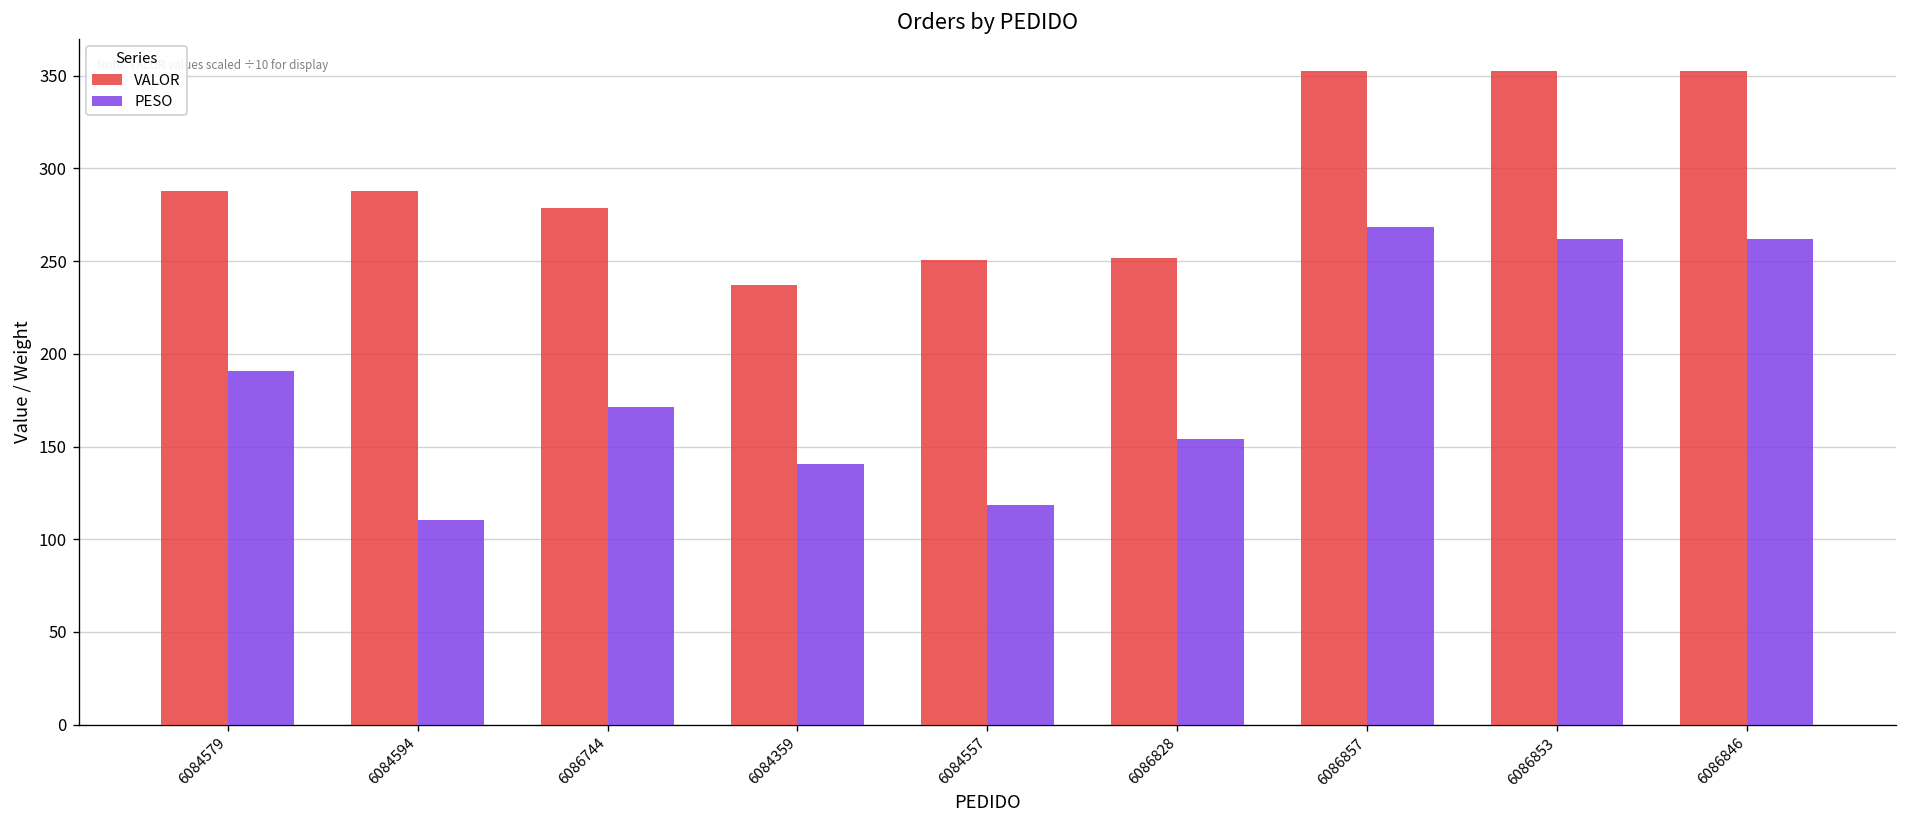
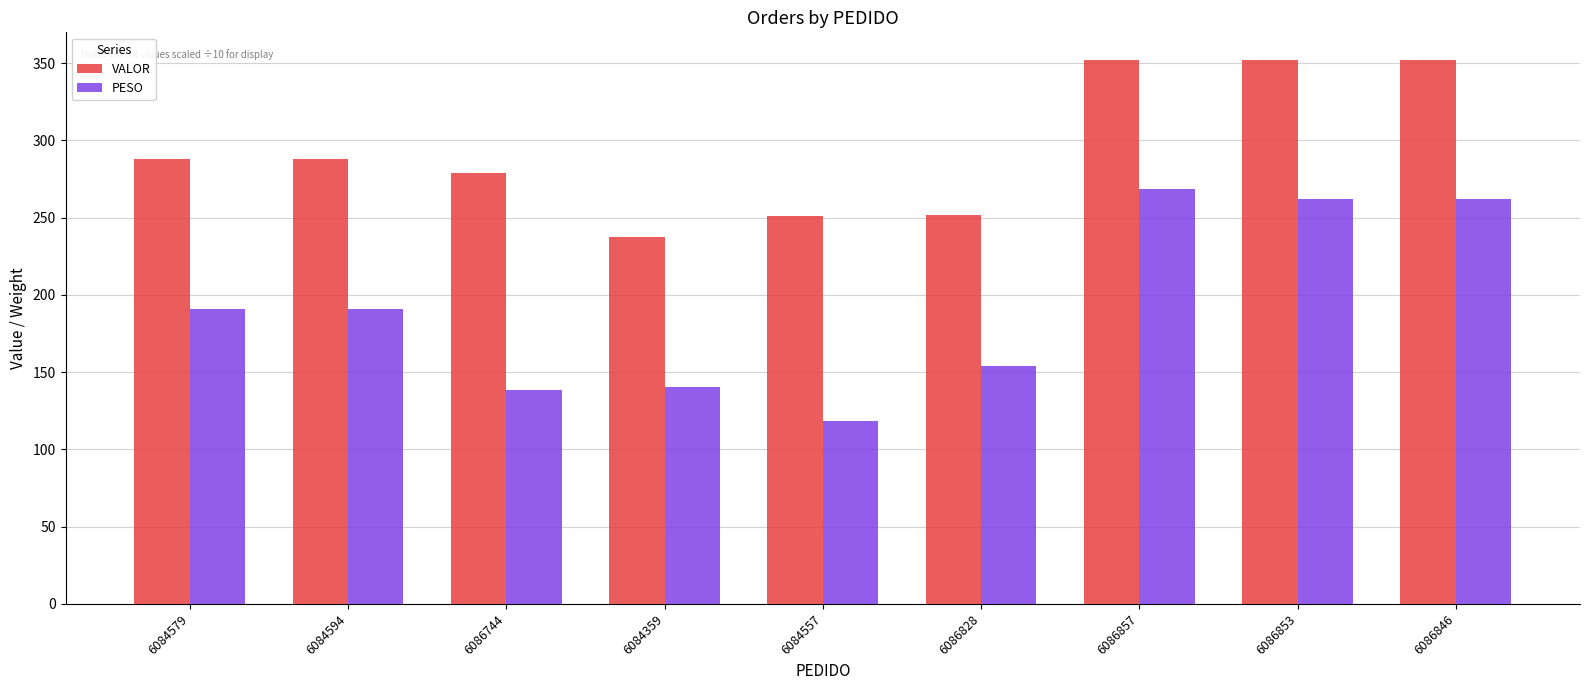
PESO, 6084594: 110 -> 191
PESO, 6086744: 171 -> 139
